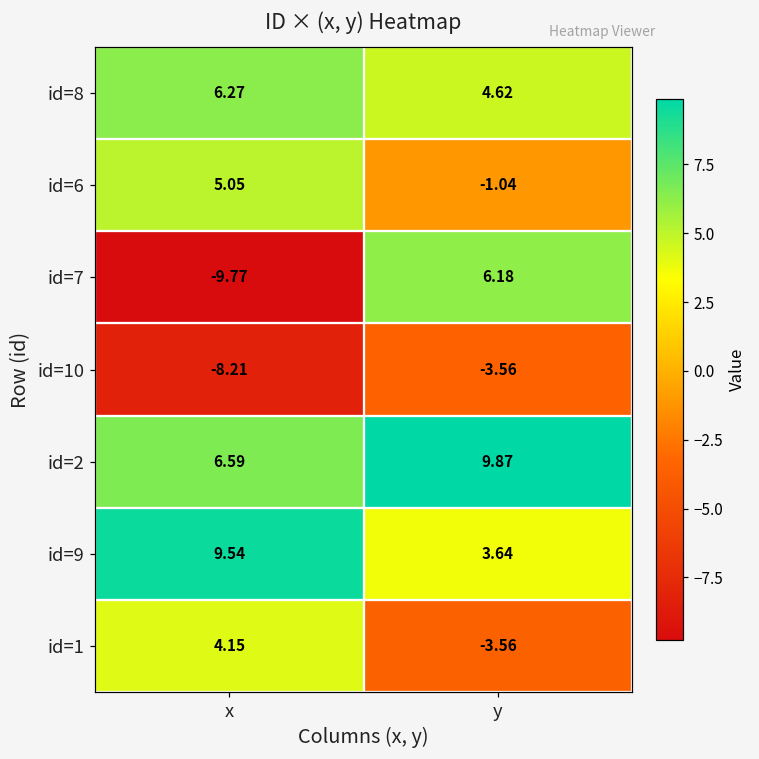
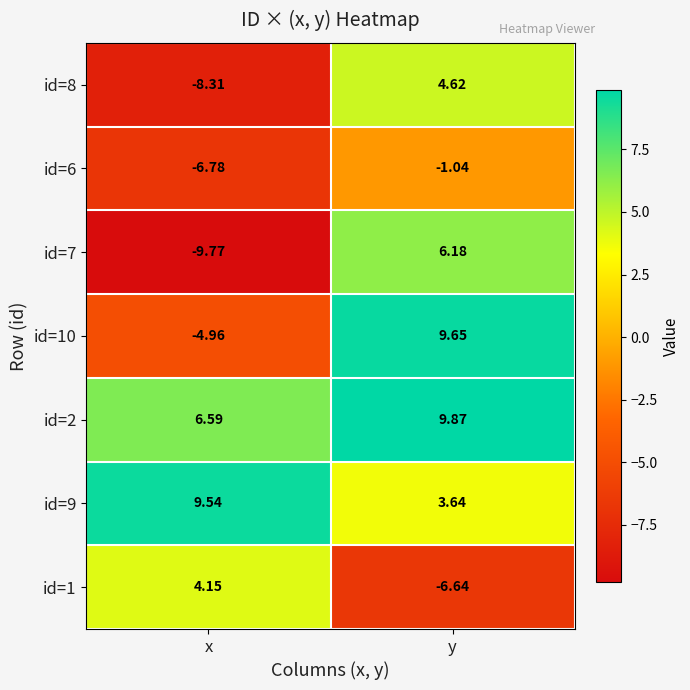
id=8, x: 6.27 -> -8.31
id=6, x: 5.05 -> -6.78
id=10, x: -8.21 -> -4.96
id=10, y: -3.56 -> 9.65
id=1, y: -3.56 -> -6.64
